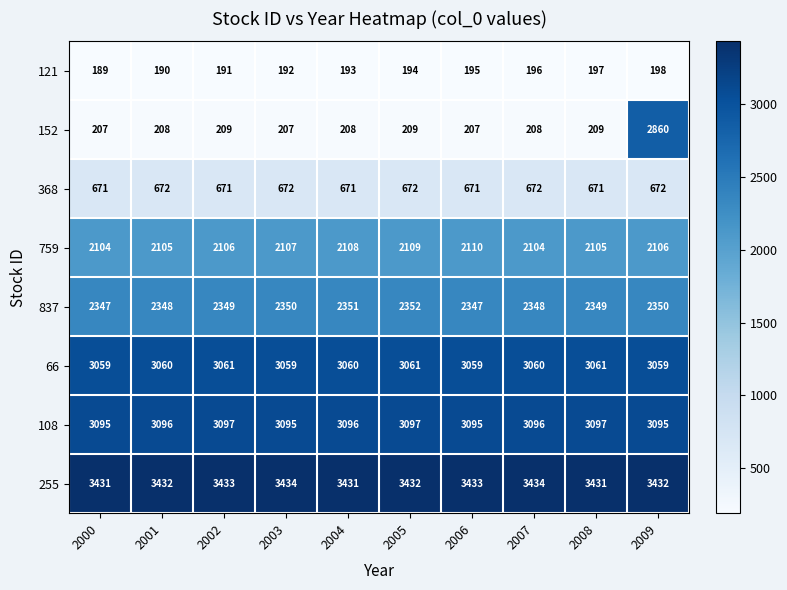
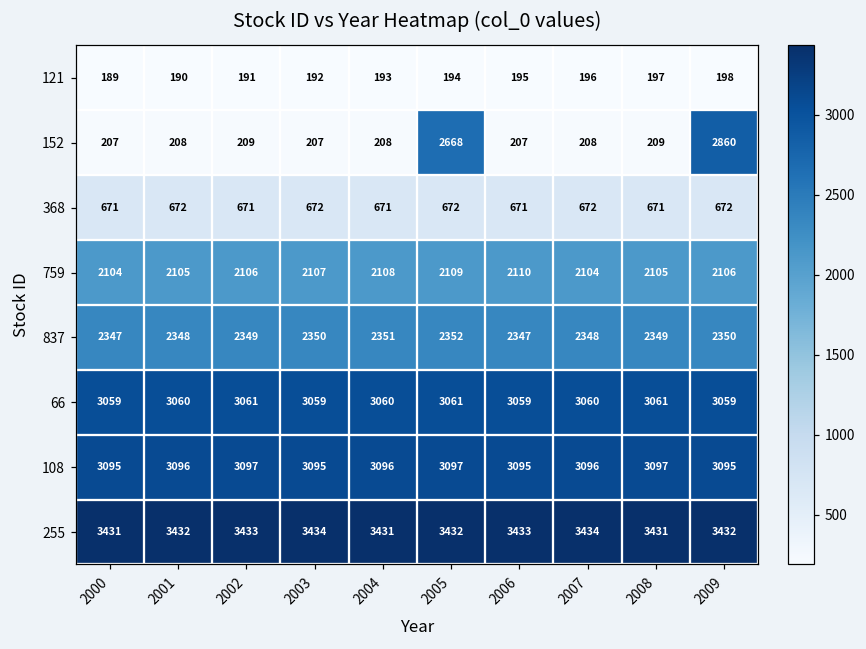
152, 2005: 209 -> 2668
